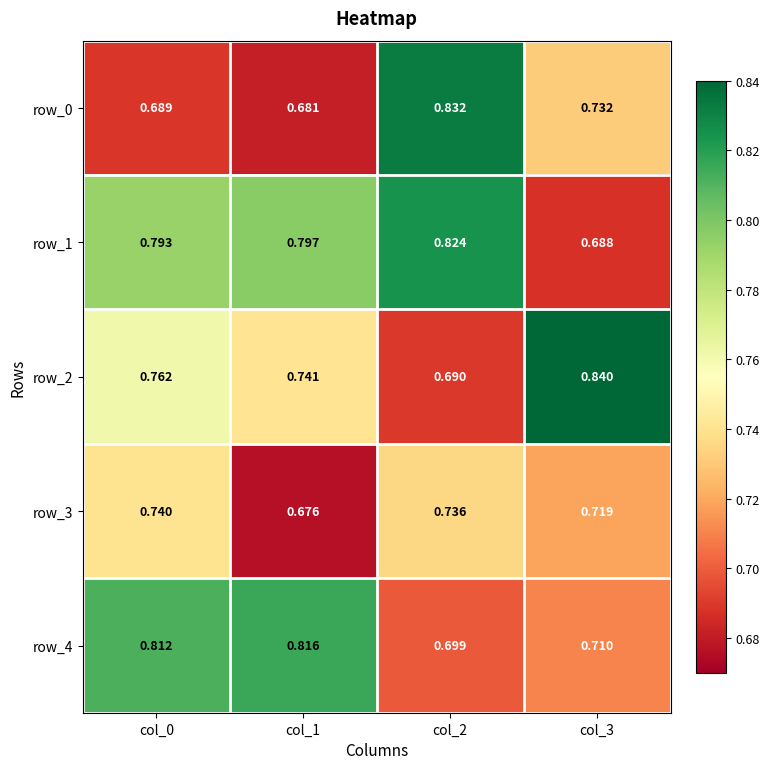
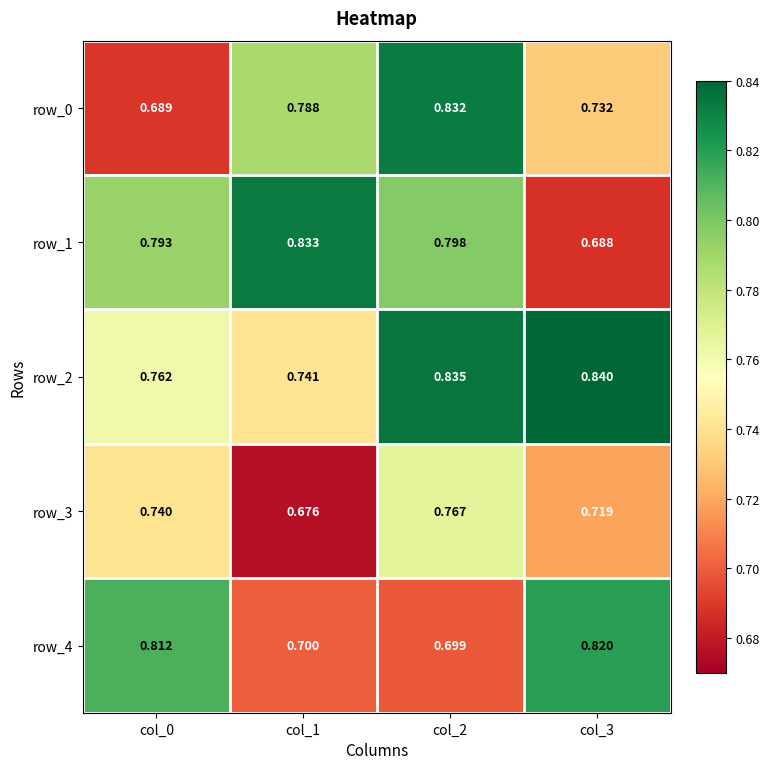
row_0, col_1: 0.681 -> 0.788
row_1, col_1: 0.797 -> 0.833
row_1, col_2: 0.824 -> 0.798
row_2, col_2: 0.690 -> 0.835
row_3, col_2: 0.736 -> 0.767
row_4, col_1: 0.816 -> 0.700
row_4, col_3: 0.710 -> 0.820
